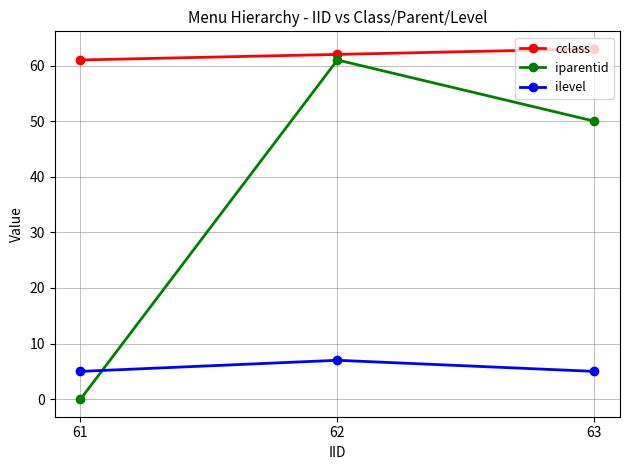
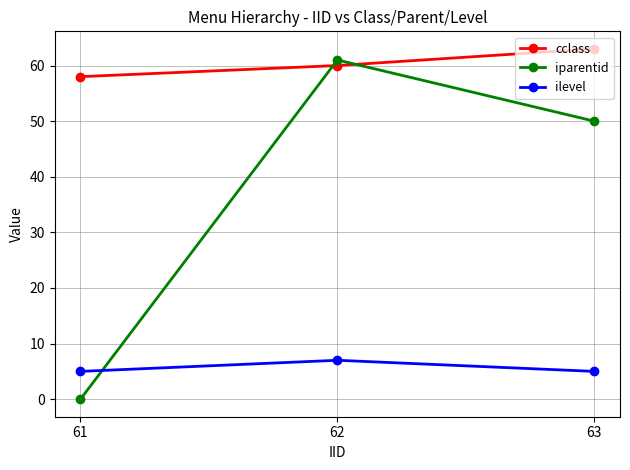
cclass, 61: 61 -> 58
cclass, 62: 62 -> 60
